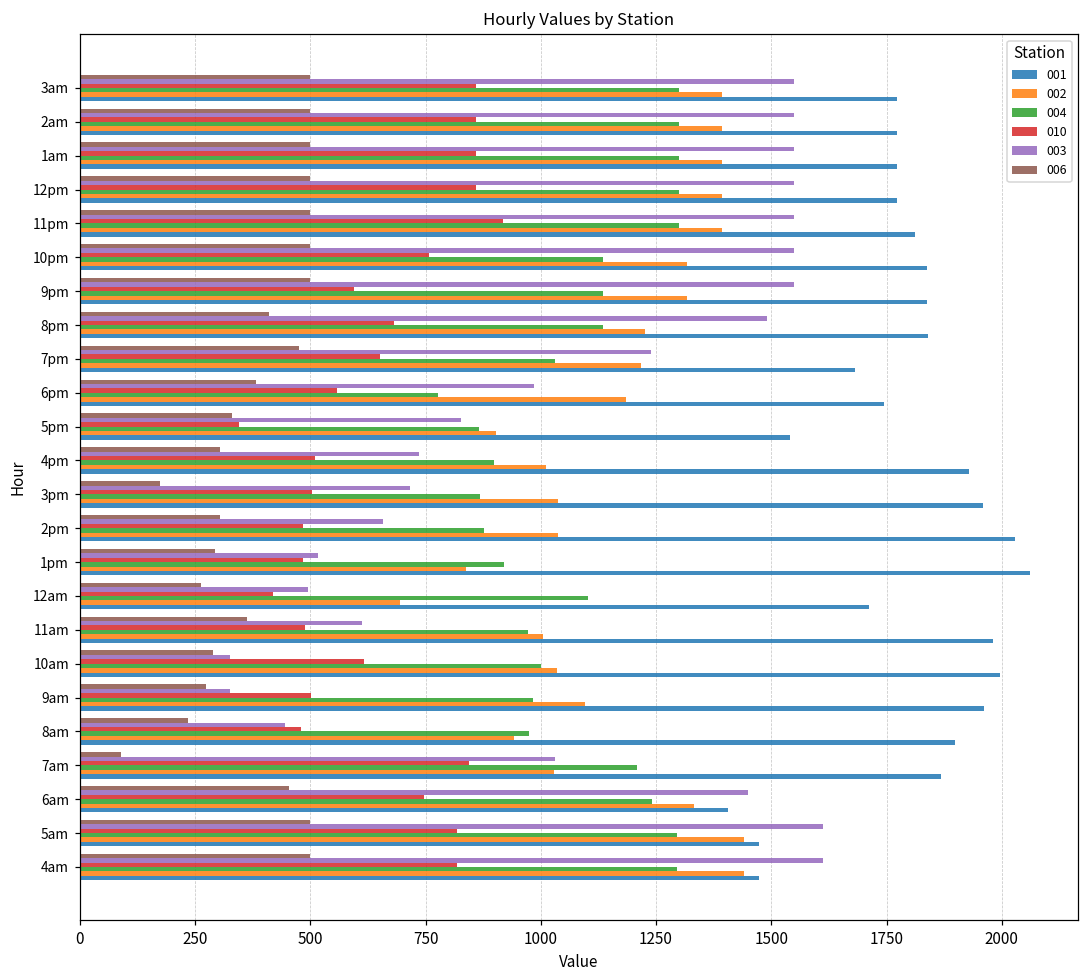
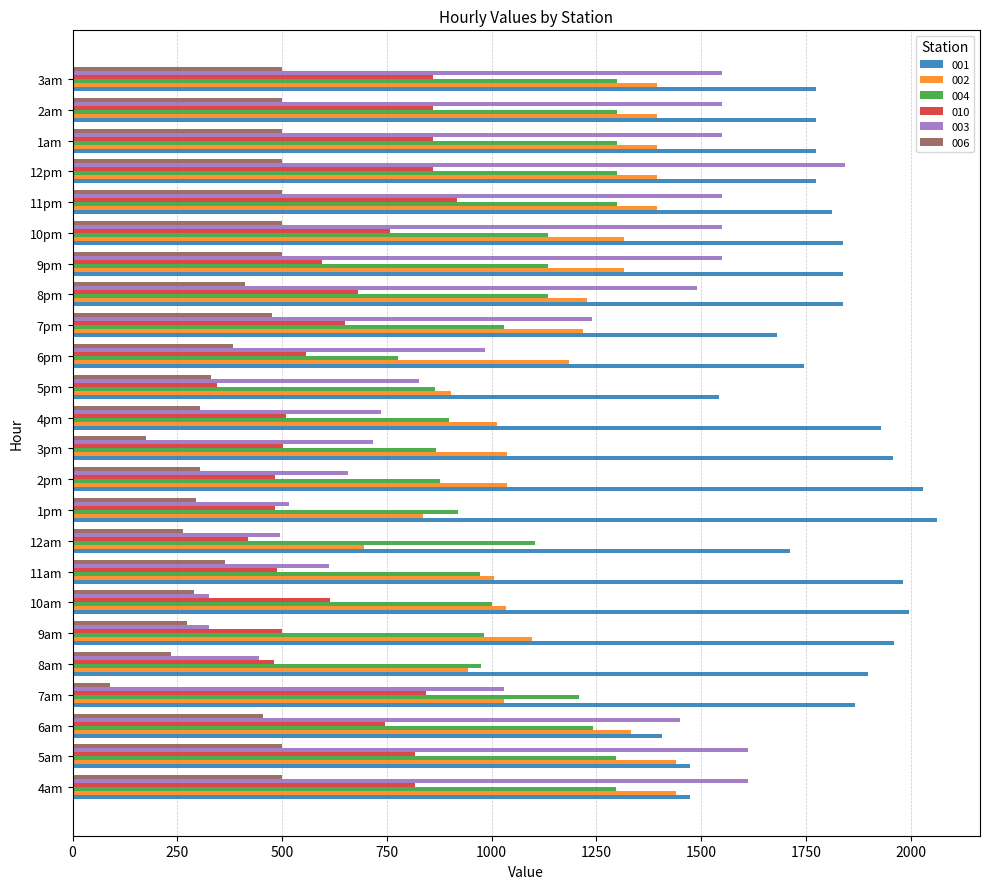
003, 12pm: 1550 -> 1840
